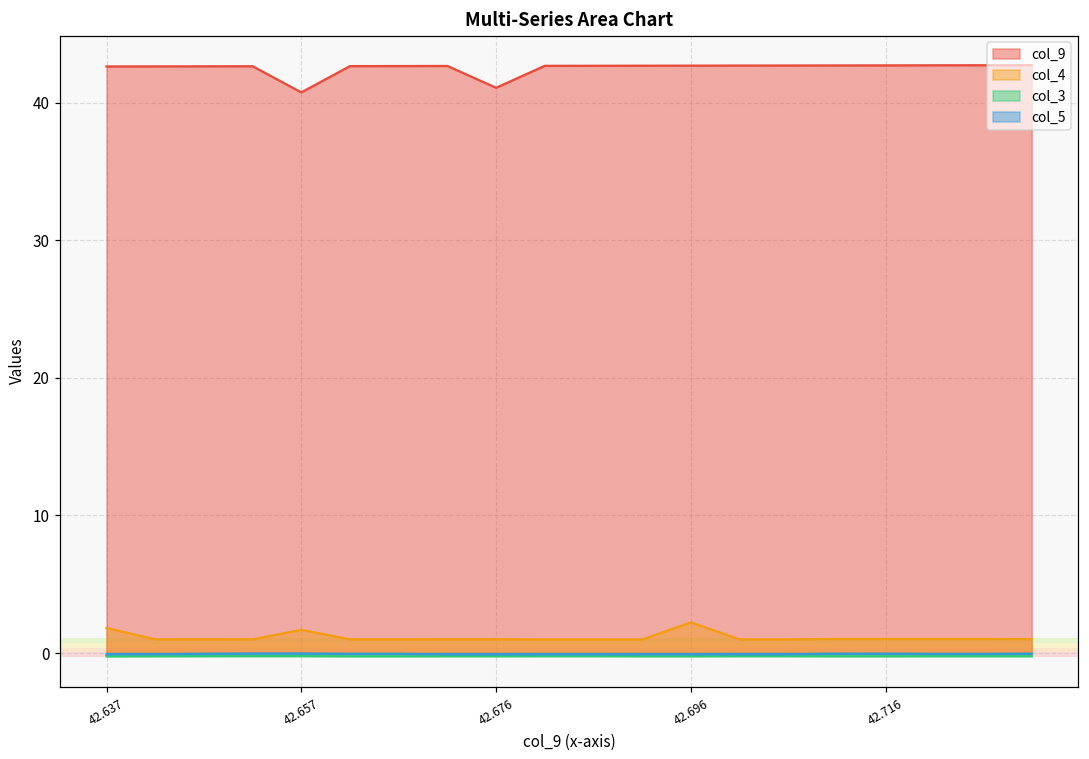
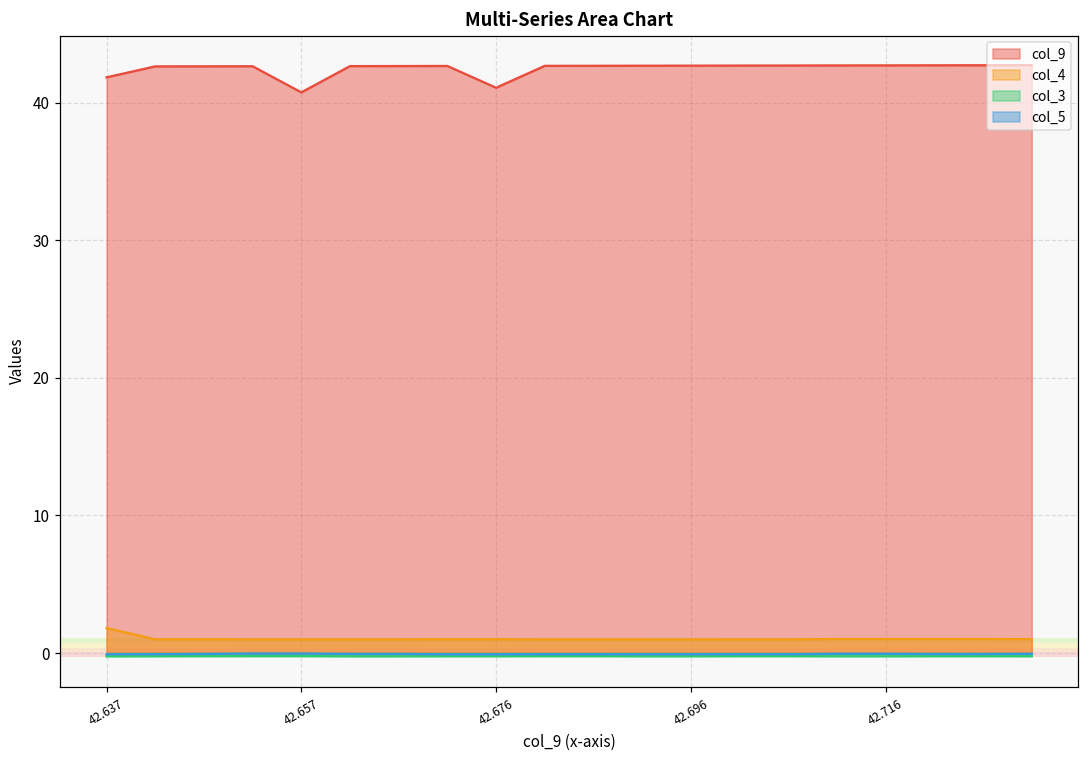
col_9, 42.637: 42.6 -> 41.8
col_4, 42.657: 1.7 -> 1.0
col_4, 42.696: 2.2 -> 1.0
